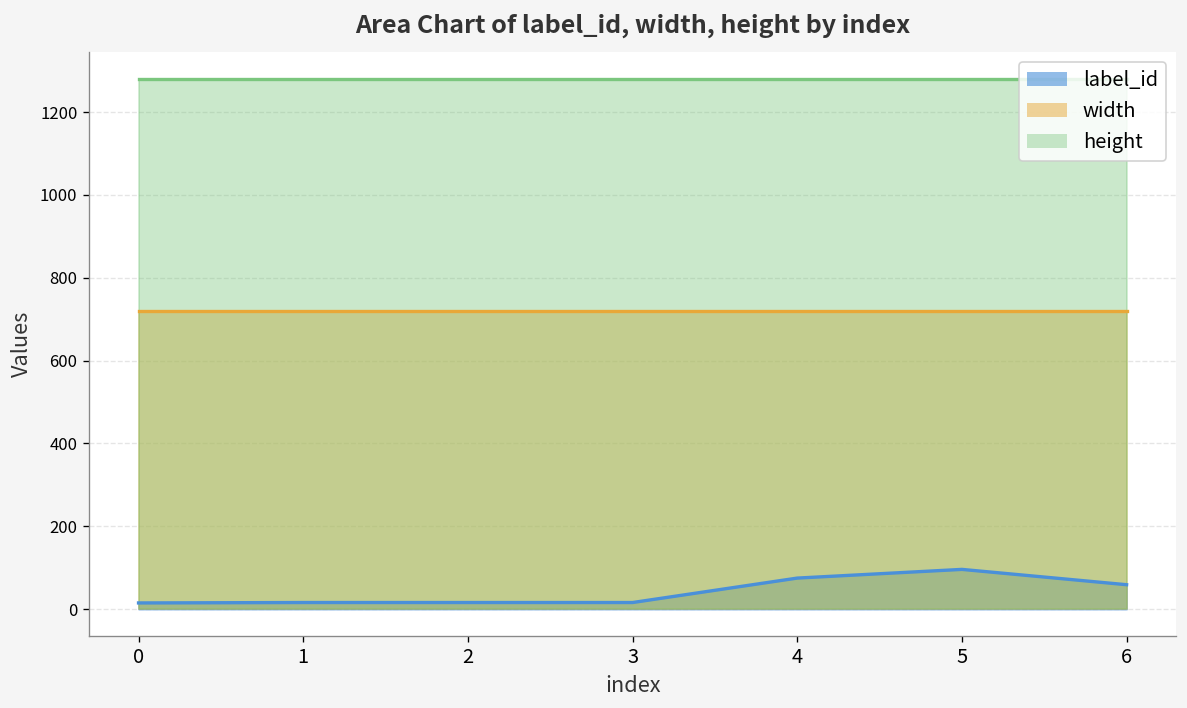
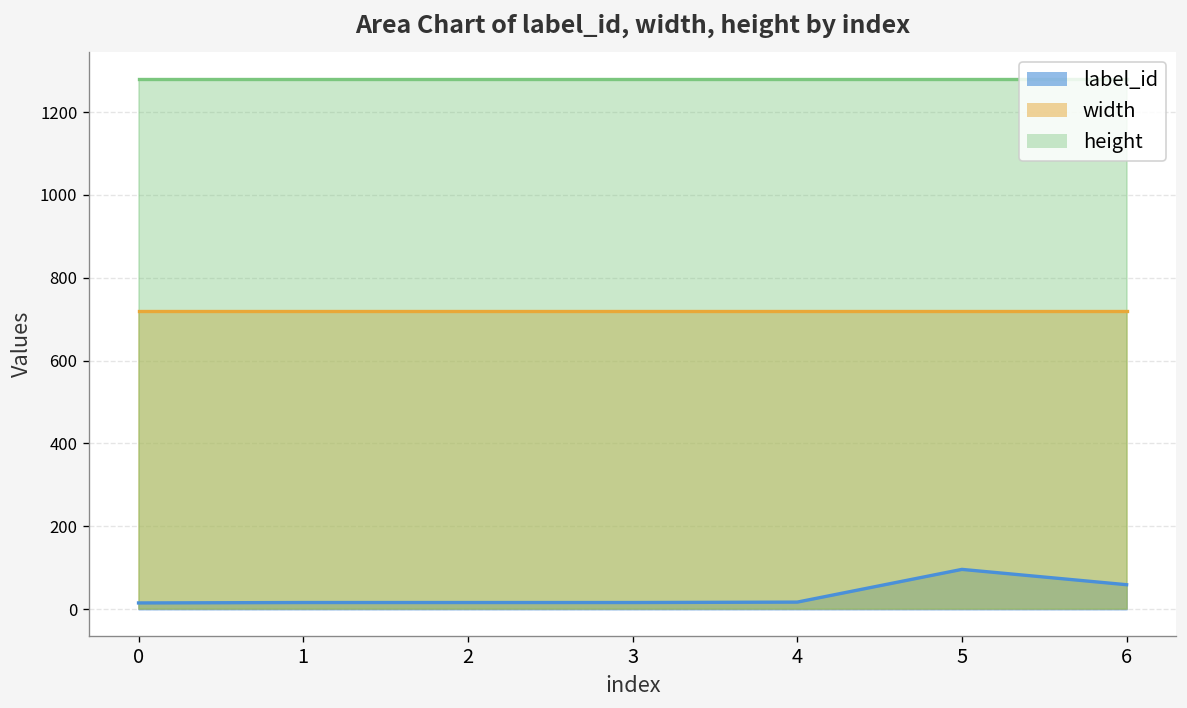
label_id, 4: 80 -> 20
